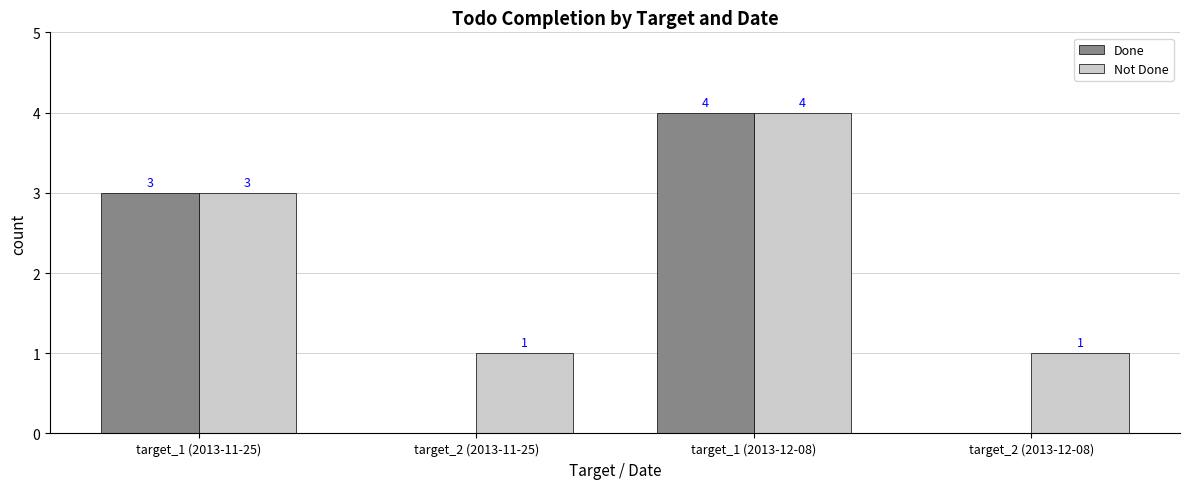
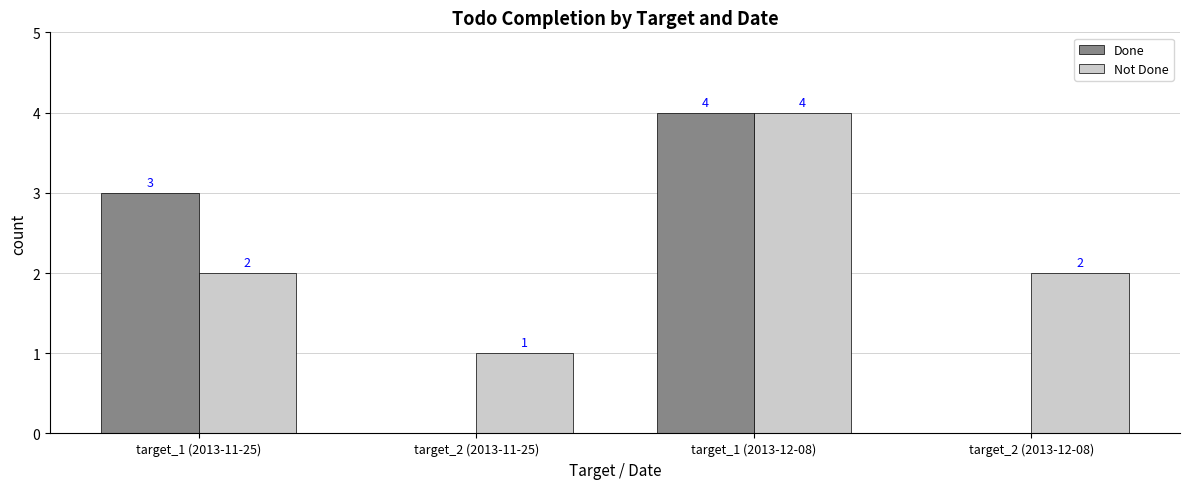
Not Done, target_1 (2013-11-25): 3 -> 2
Not Done, target_2 (2013-12-08): 1 -> 2
